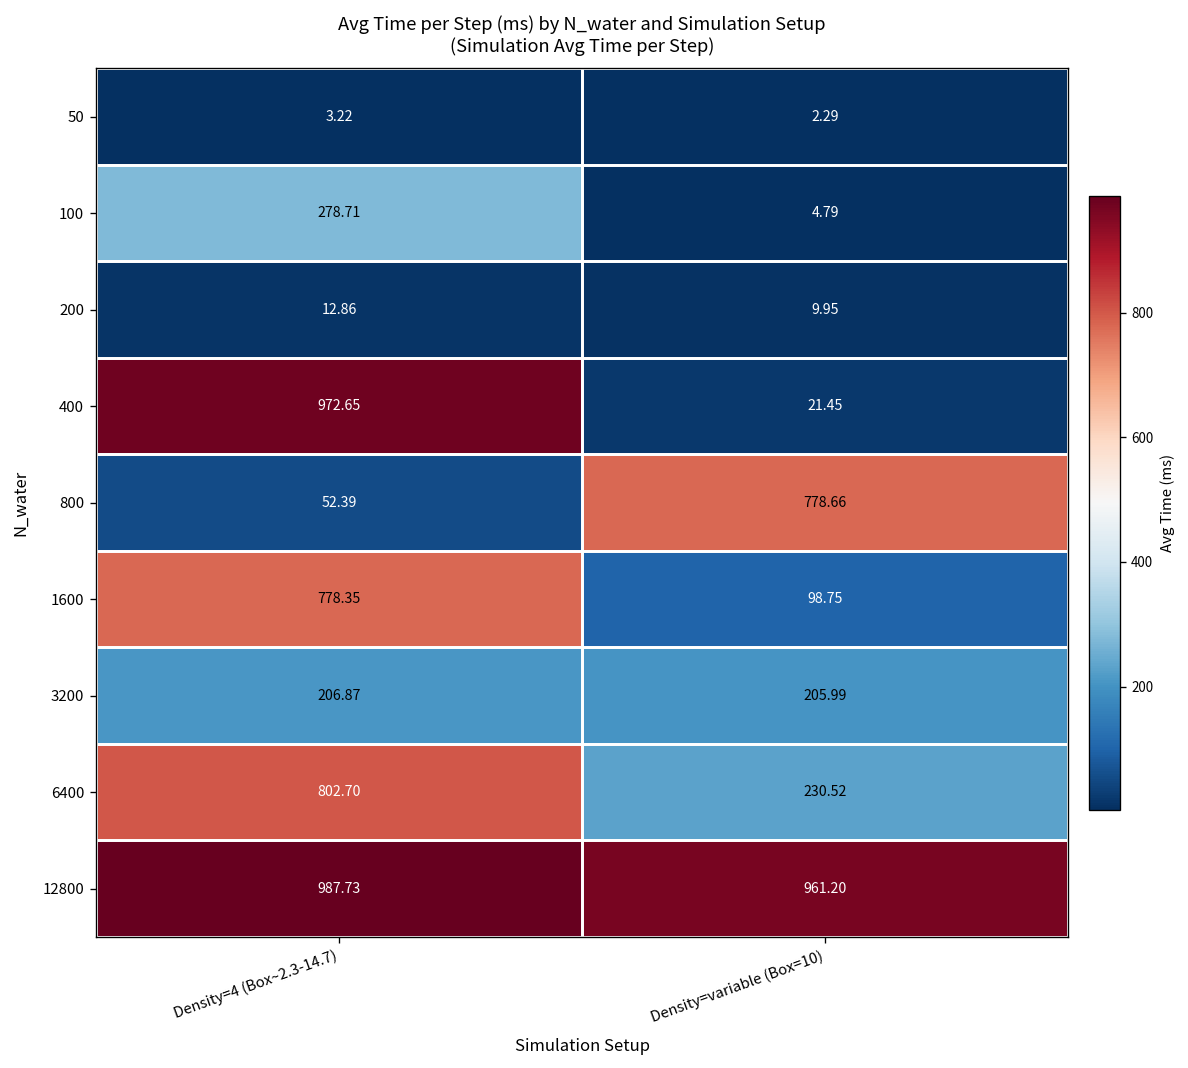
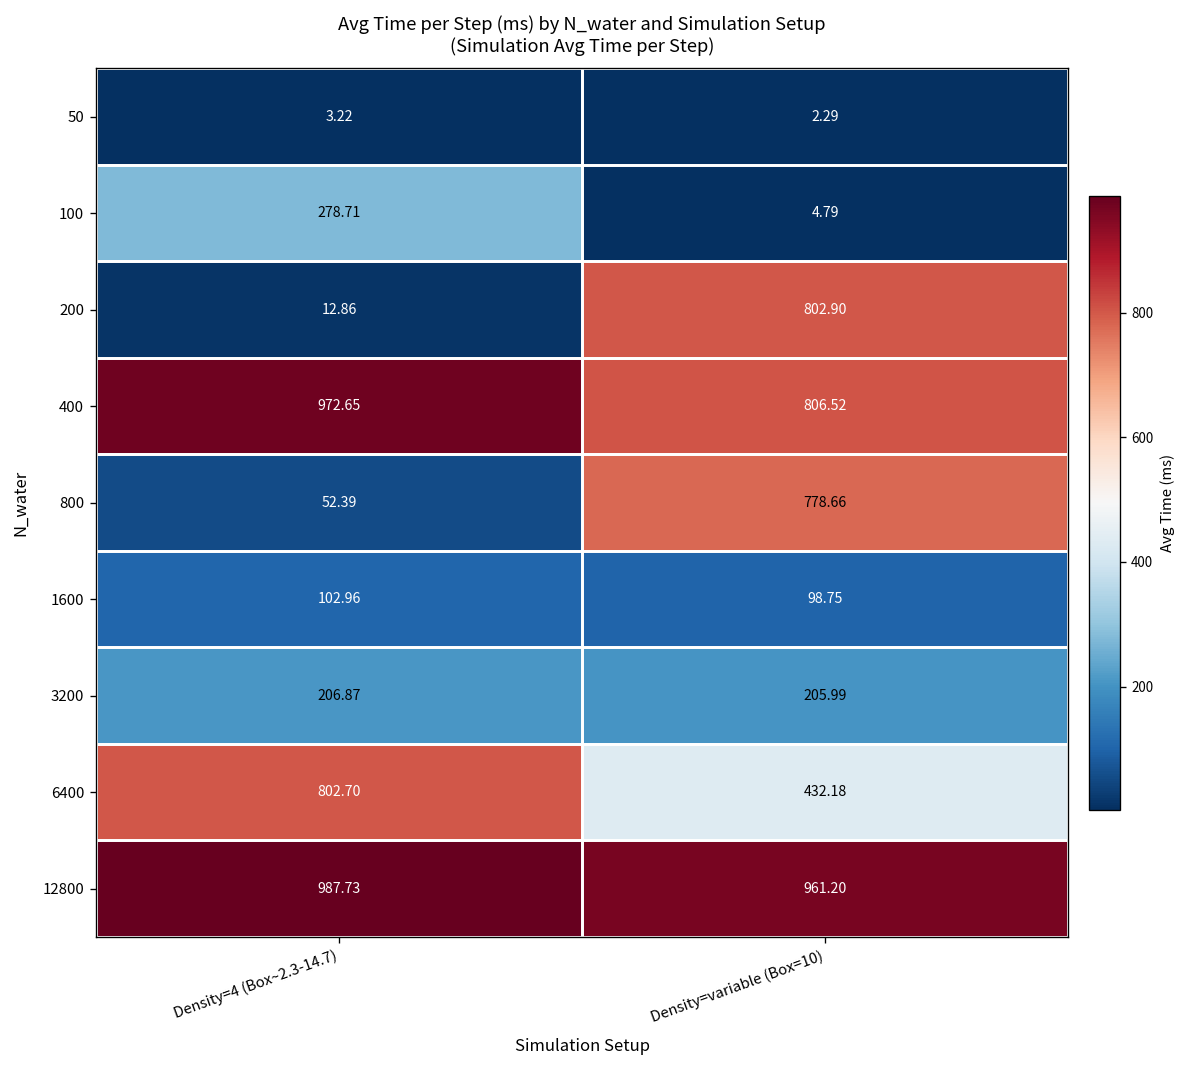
200, Density=variable (Box=10): 9.95 -> 802.90
400, Density=variable (Box=10): 21.45 -> 806.52
1600, Density=4 (Box~2.3-14.7): 778.35 -> 102.96
6400, Density=variable (Box=10): 230.52 -> 432.18
